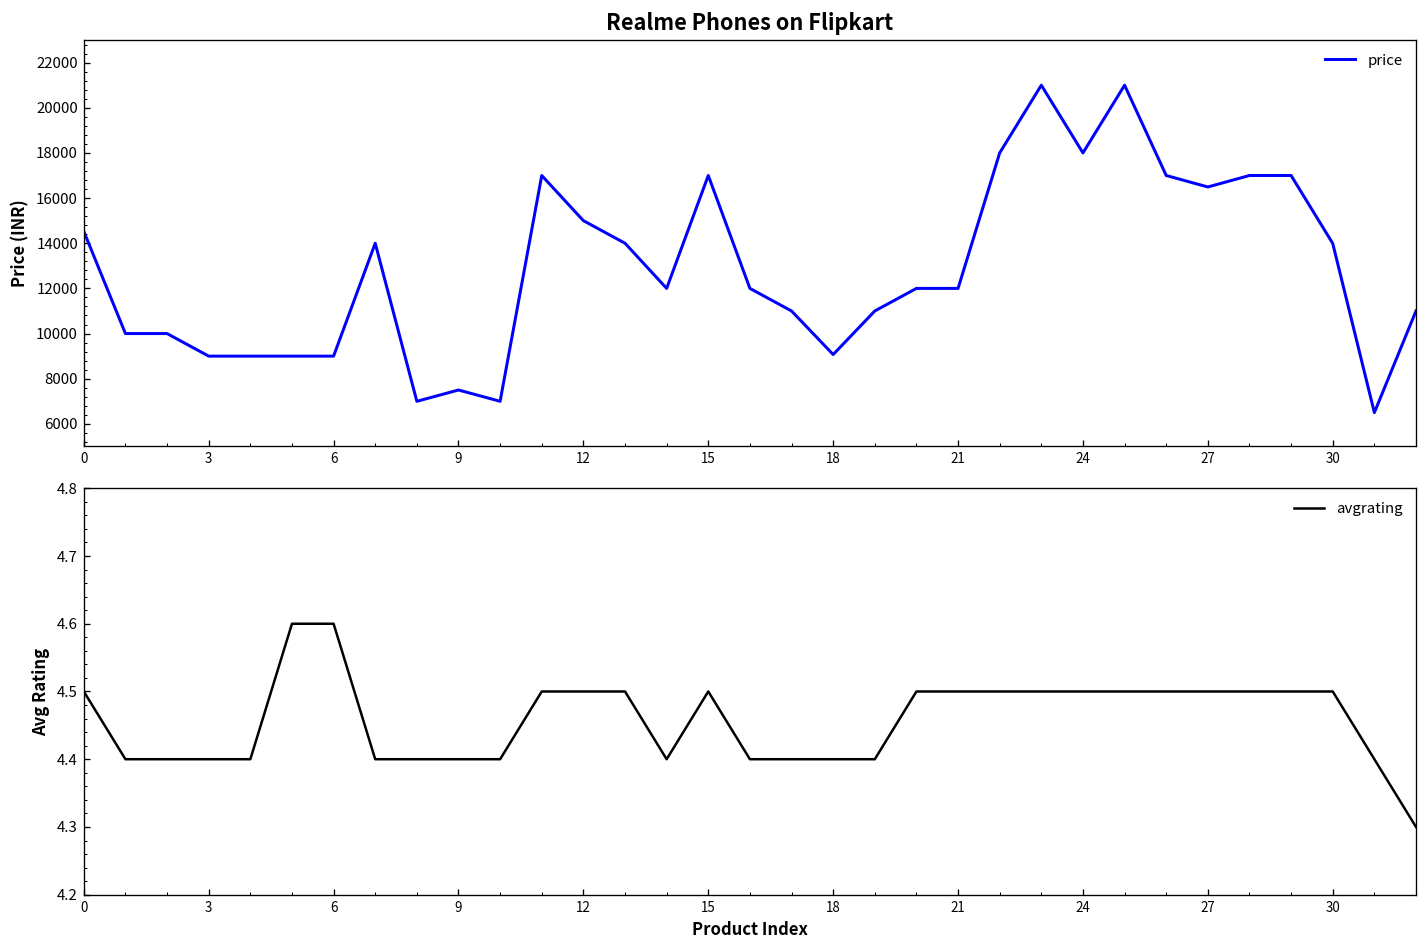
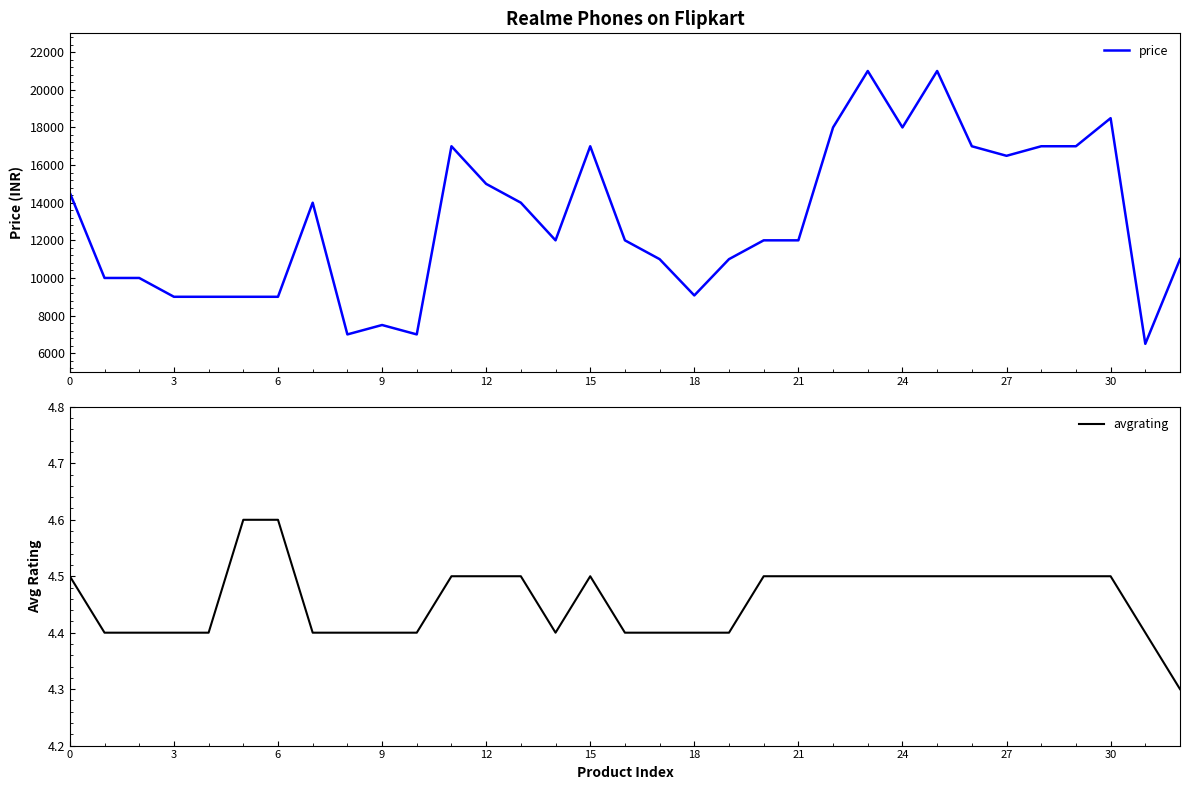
Realme Phones on Flipkart, 30: 14000 -> 18500
